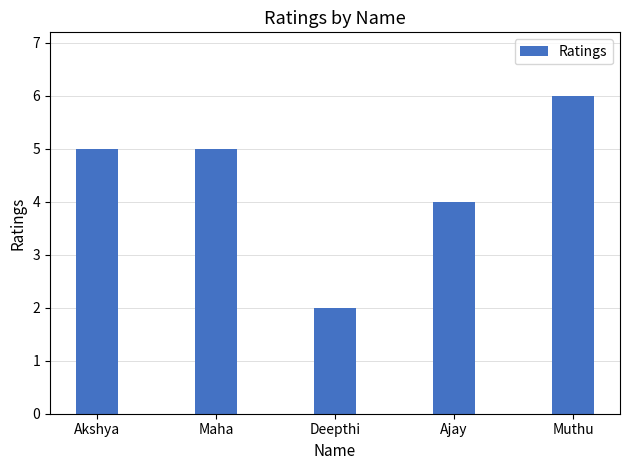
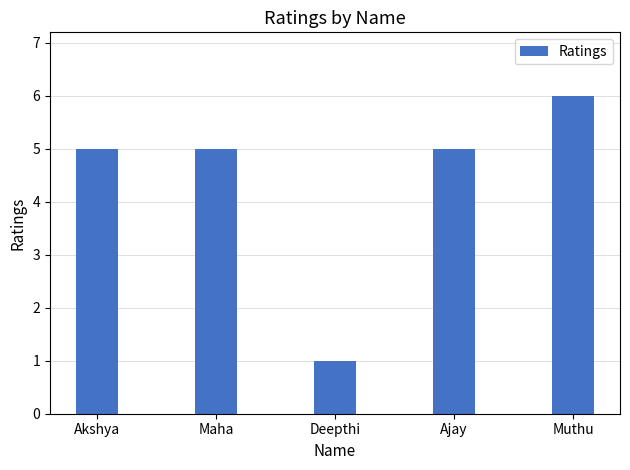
Deepthi: 2 -> 1
Ajay: 4 -> 5
